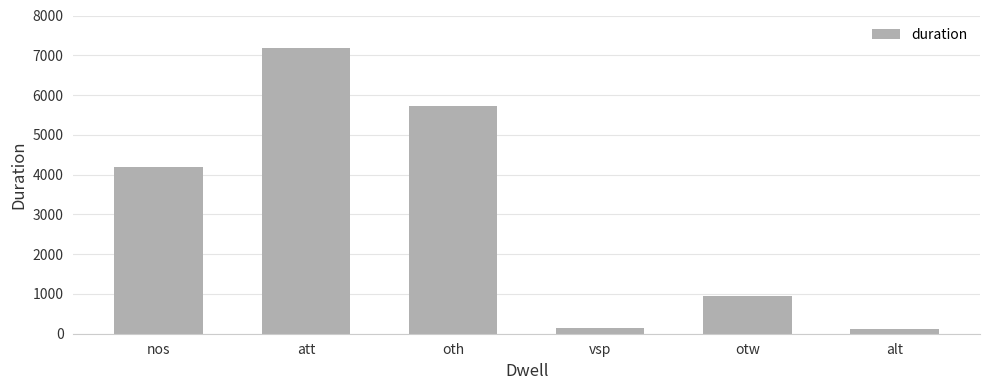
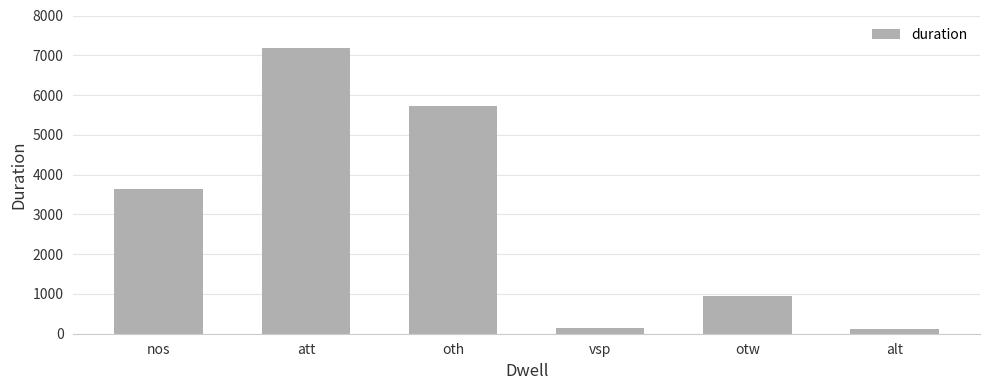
nos: 4200 -> 3600
